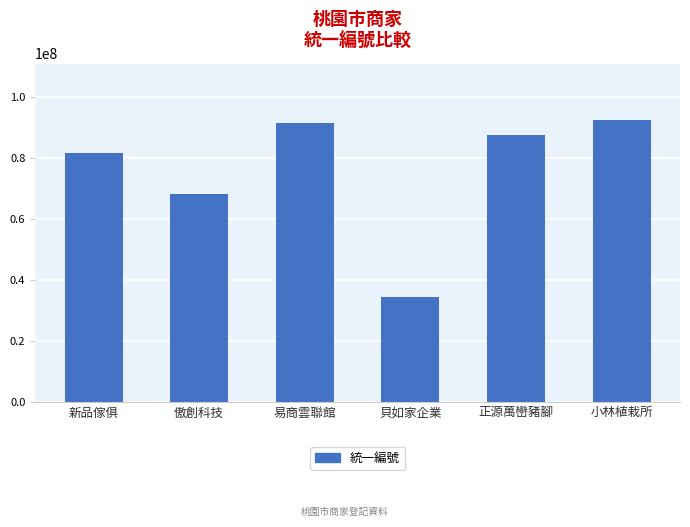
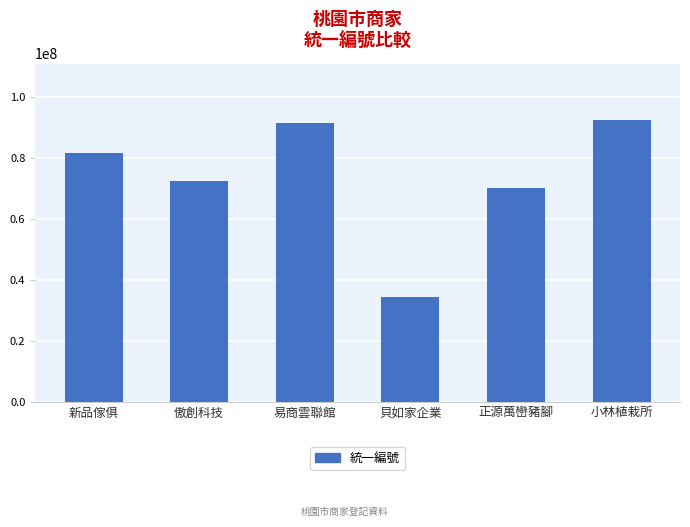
傲創科技: 68000000 -> 73000000
正源萬巒豬腳: 88000000 -> 70000000
